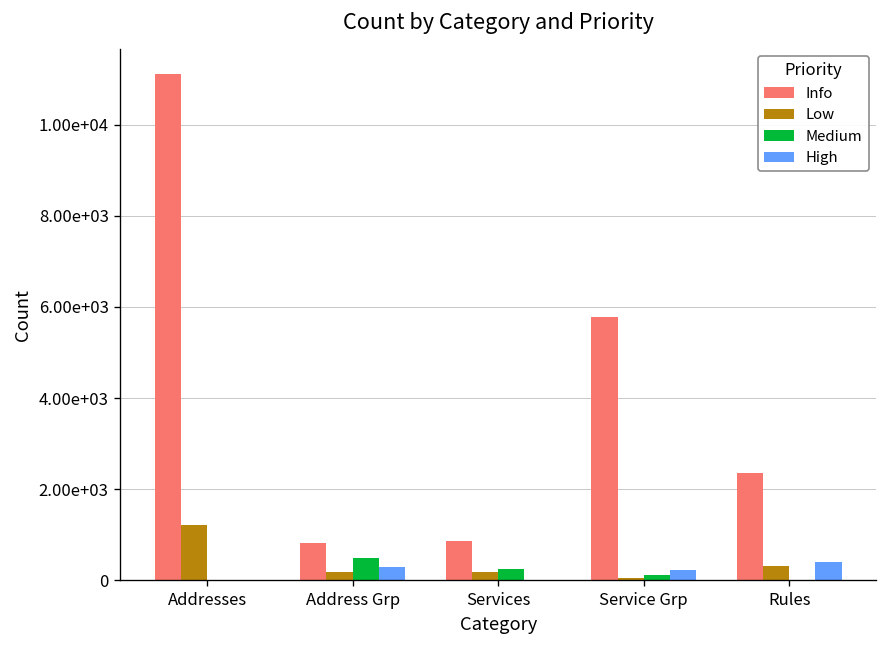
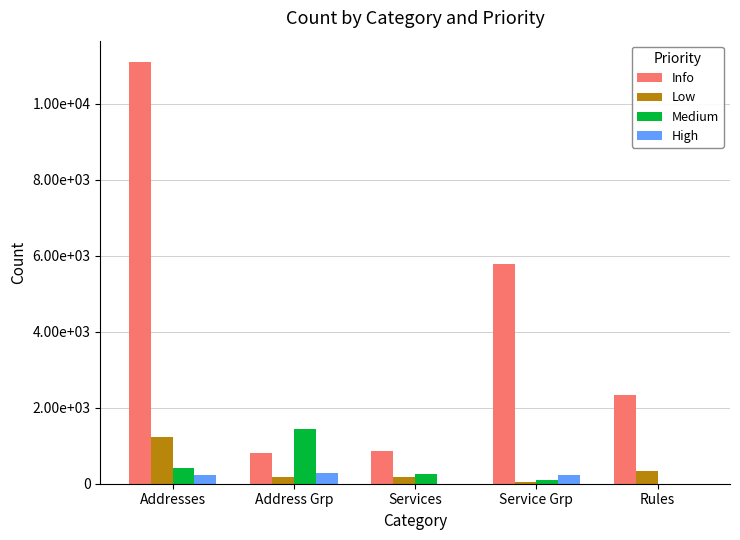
Medium, Addresses: 0 -> 400
High, Addresses: 0 -> 200
Medium, Address Grp: 500 -> 1400
High, Rules: 400 -> 0
